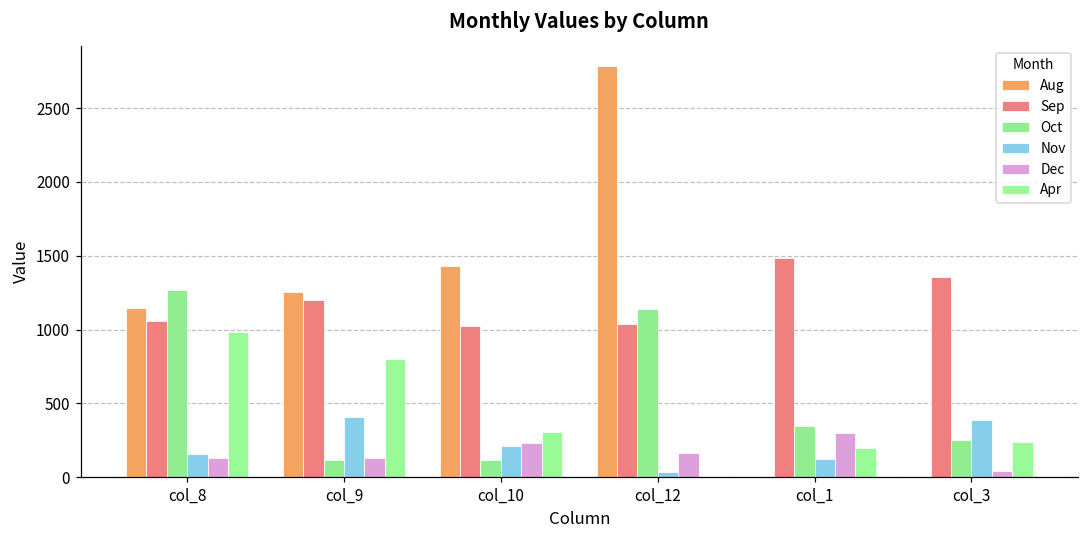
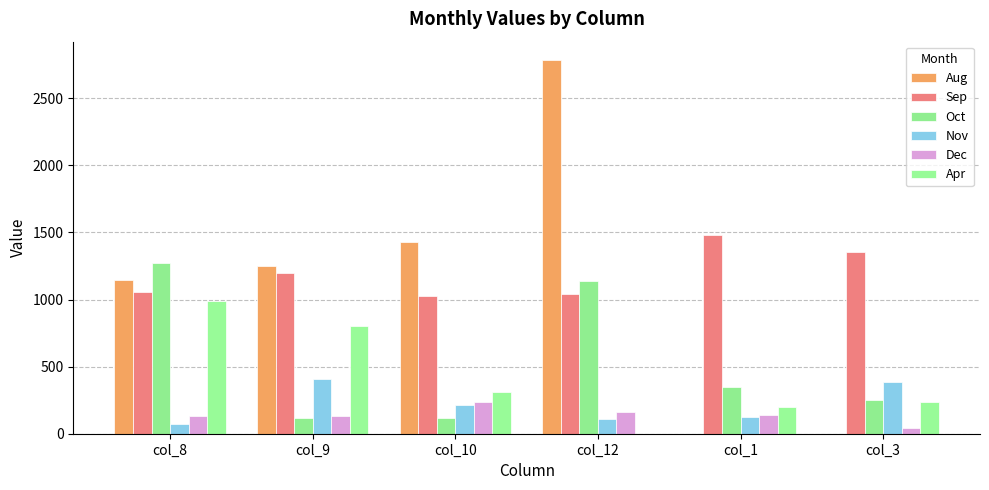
Nov, col_8: 160 -> 80
Nov, col_12: 40 -> 110
Dec, col_1: 300 -> 140
